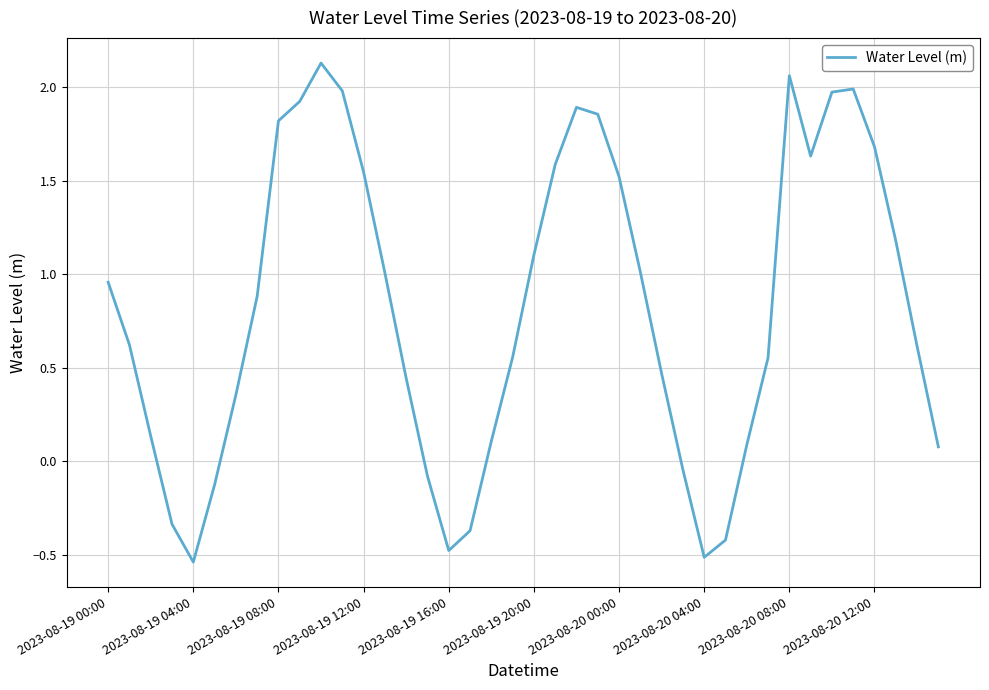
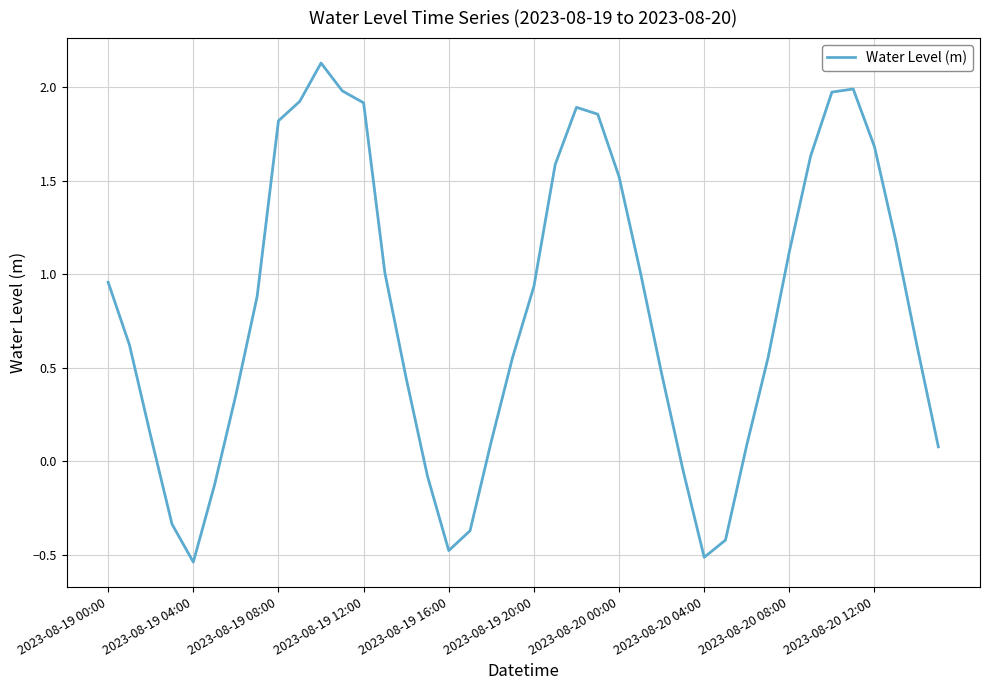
2023-08-19 12:00: 1.55 -> 1.92
2023-08-19 20:00: 1.10 -> 0.94
2023-08-20 08:00: 2.06 -> 1.12
